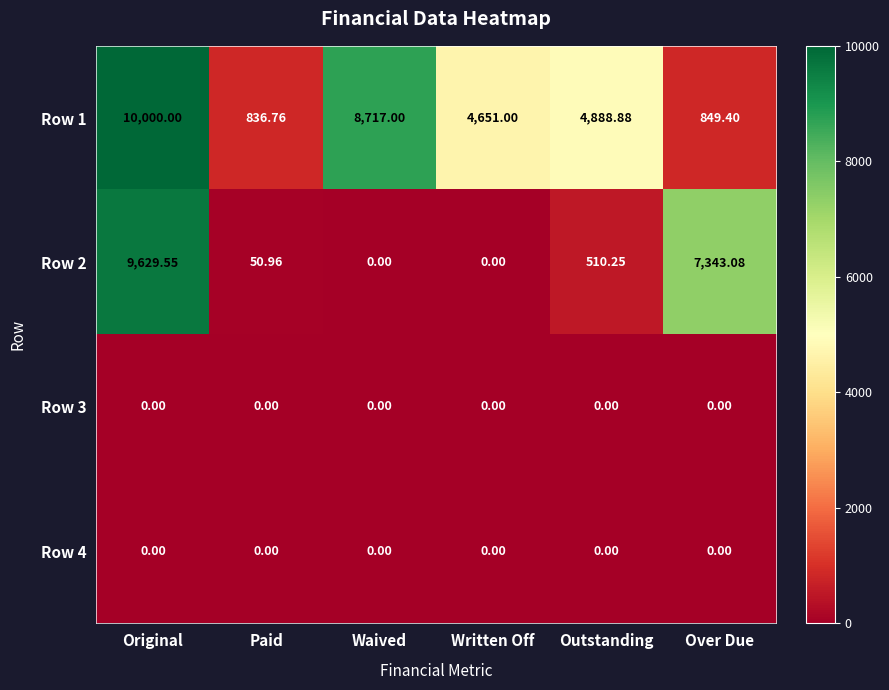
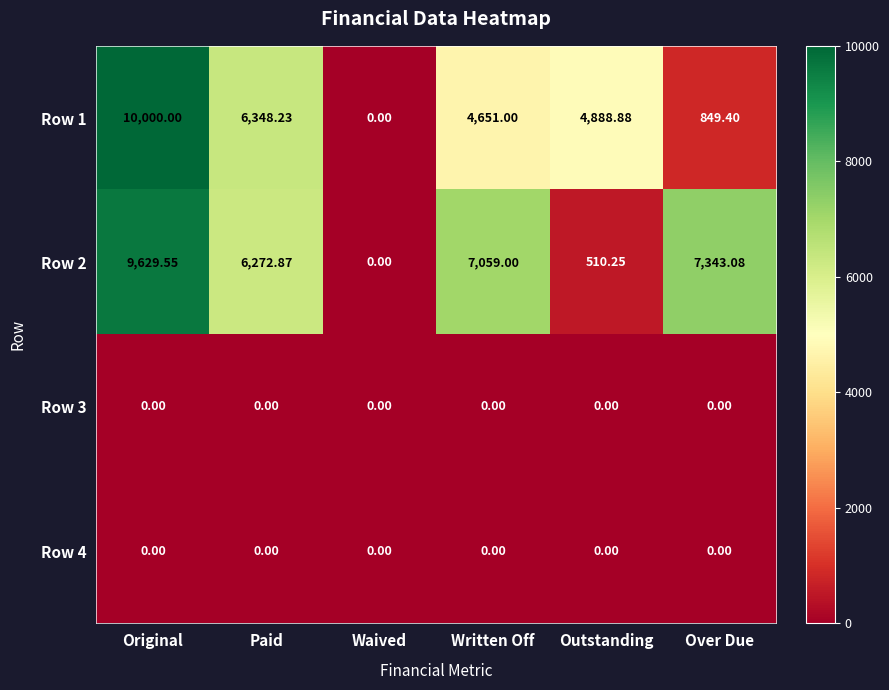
Row 1, Paid: 836.76 -> 6,348.23
Row 1, Waived: 8,717.00 -> 0.00
Row 2, Paid: 50.96 -> 6,272.87
Row 2, Written Off: 0.00 -> 7,059.00
